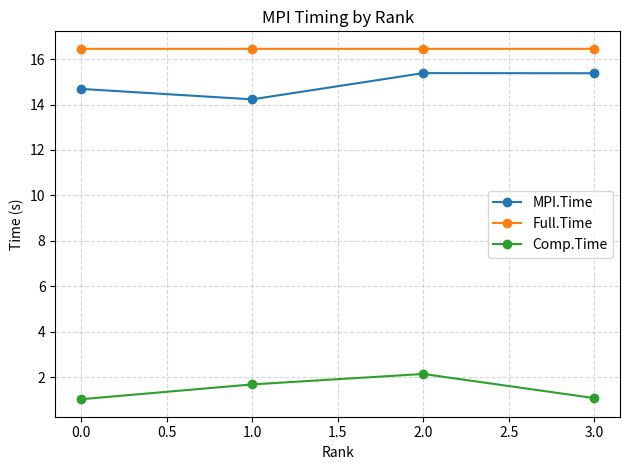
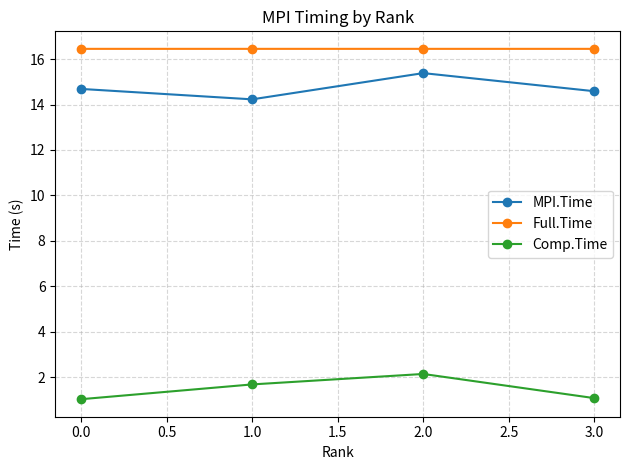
MPI.Time, 3.0: 15.4 -> 14.6
